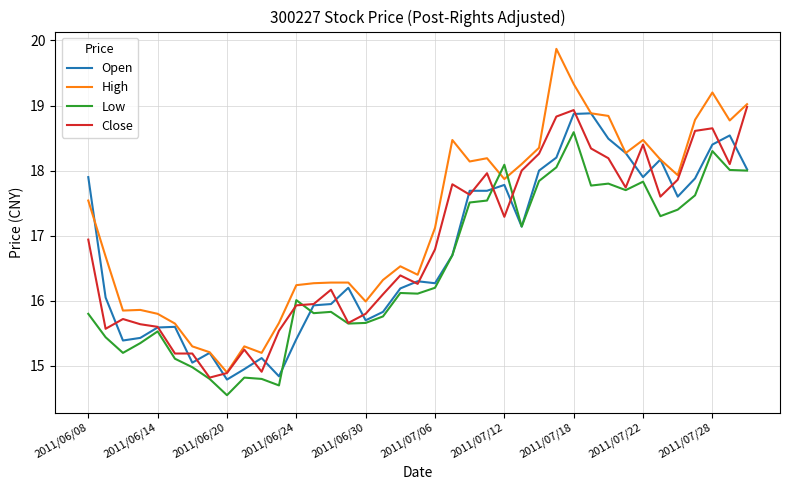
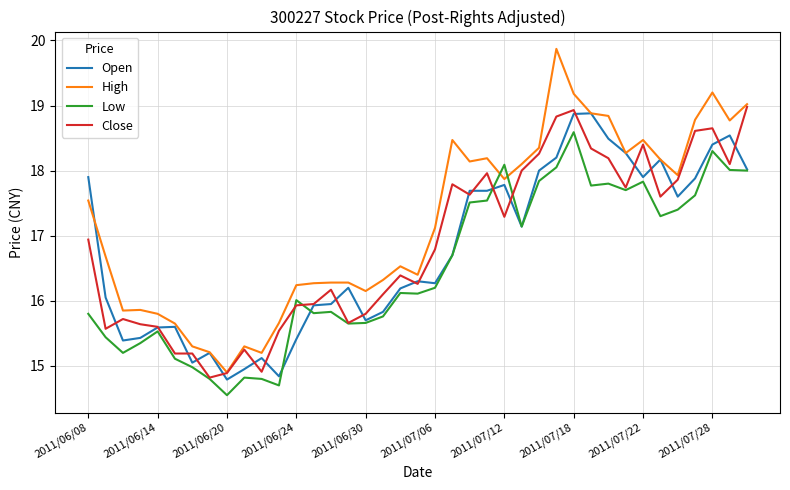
High, 2011/06/30: 16.0 -> 16.2
High, 2011/07/18: 19.3 -> 19.2
